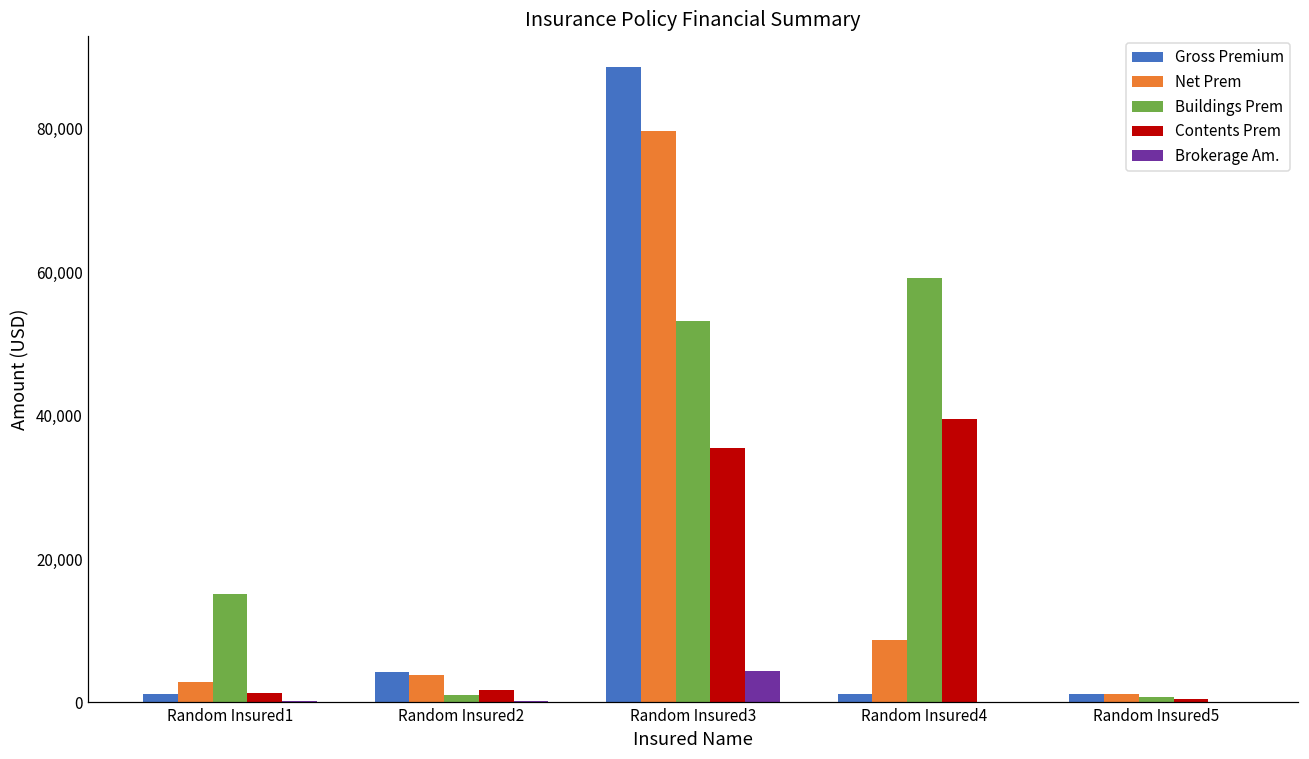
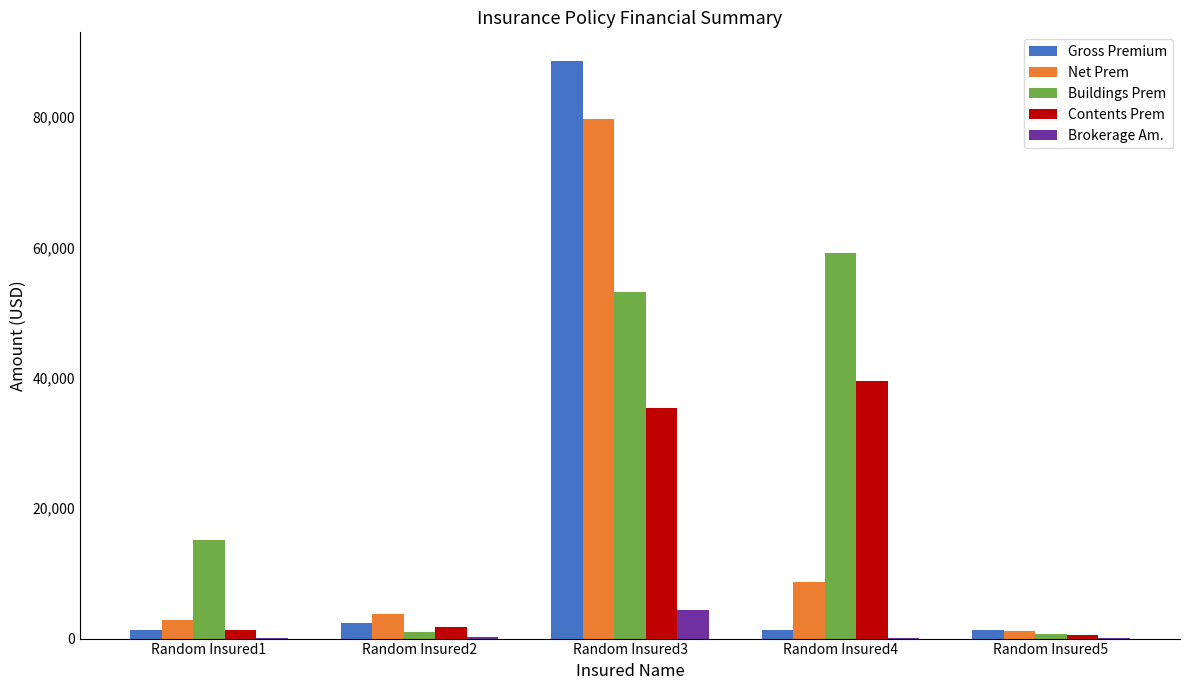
Gross Premium, Random Insured2: 4,000 -> 2,000
